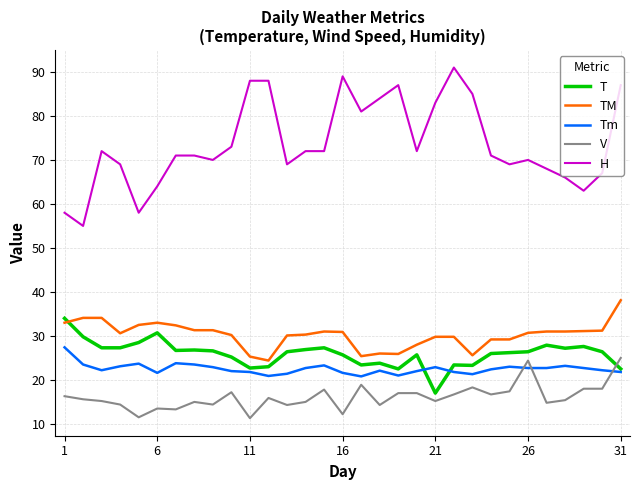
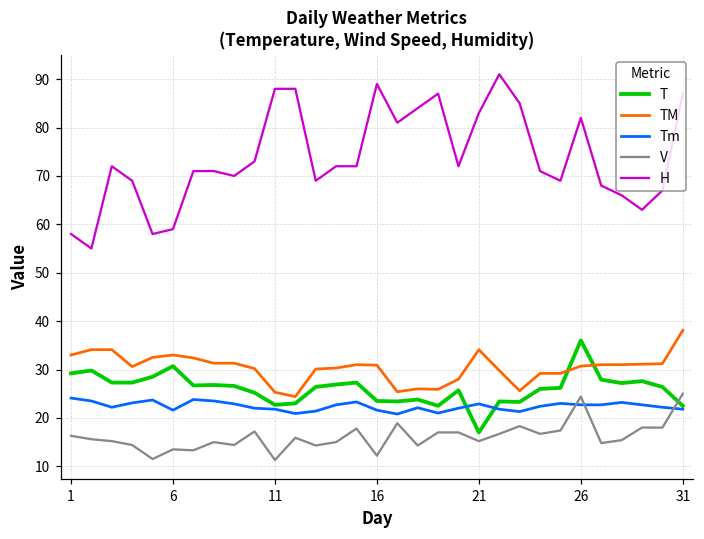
T, 1: 34 -> 29
Tm, 1: 27 -> 24
H, 6: 64 -> 59
T, 16: 26 -> 24
TM, 21: 30 -> 34
T, 26: 26 -> 36
H, 26: 70 -> 82
